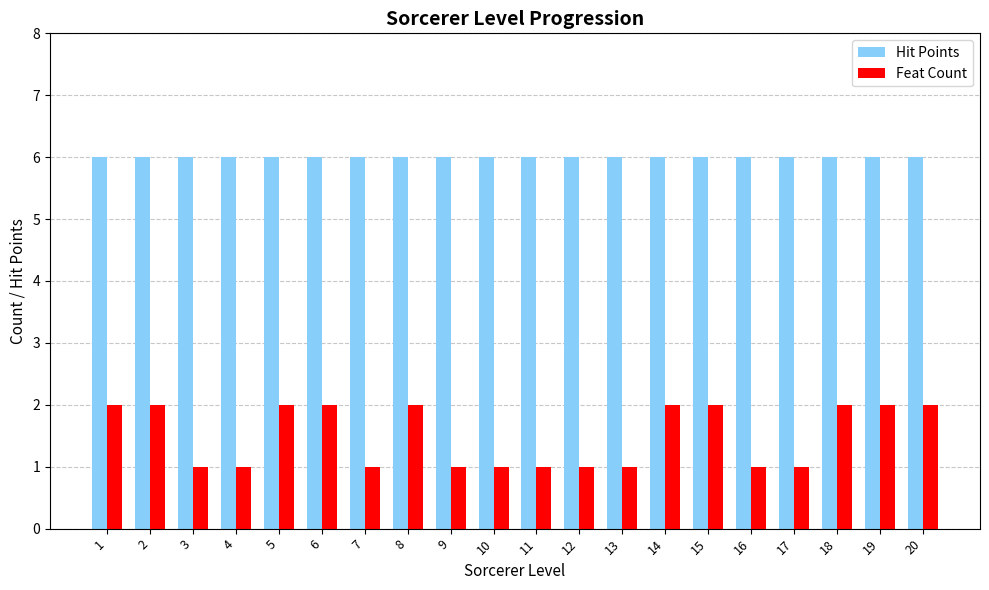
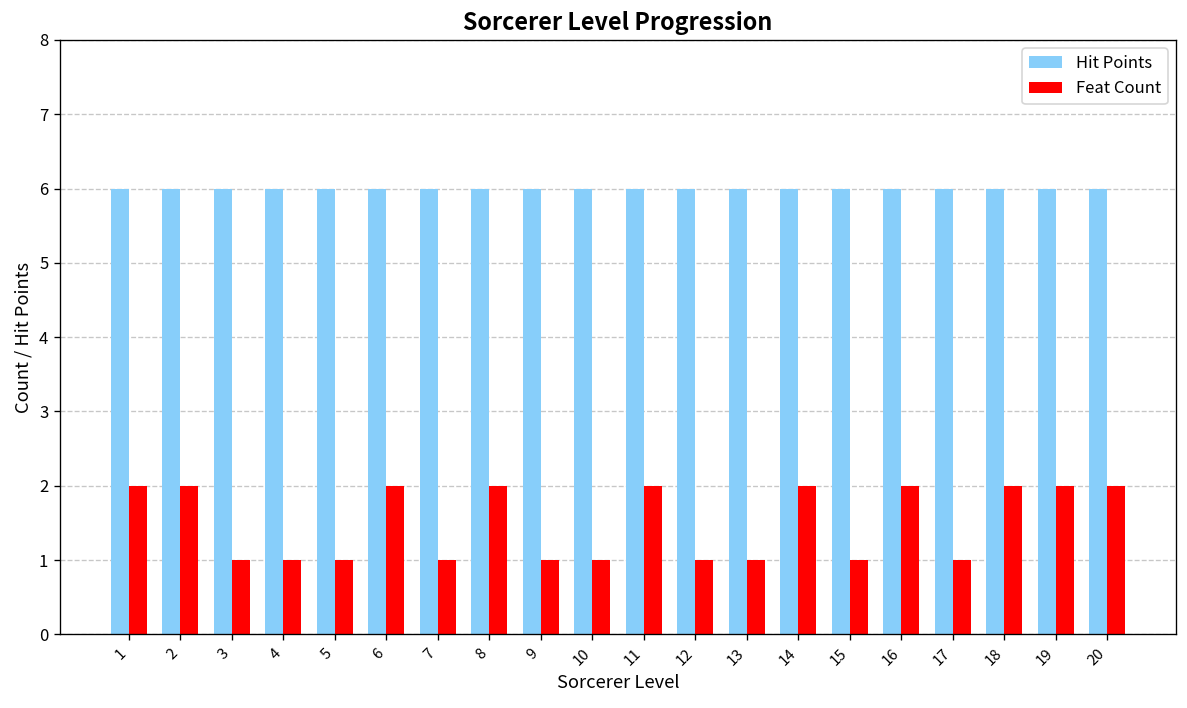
Feat Count, 5: 2 -> 1
Feat Count, 11: 1 -> 2
Feat Count, 15: 2 -> 1
Feat Count, 16: 1 -> 2
